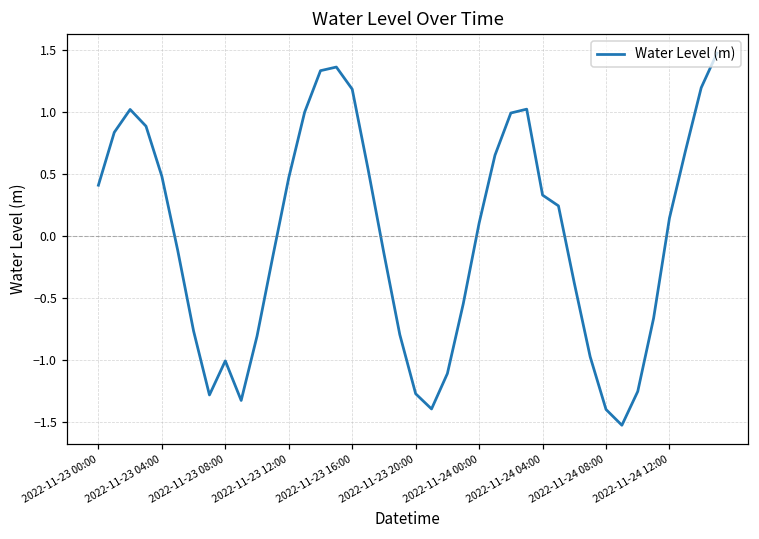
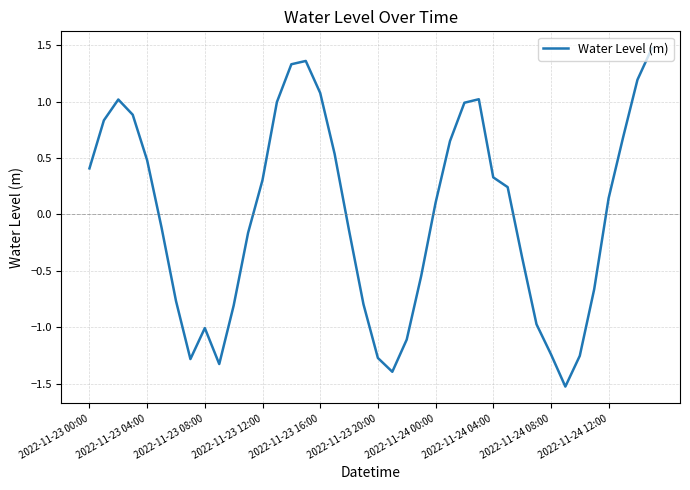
2022-11-23 12:00: 0.47 -> 0.31
2022-11-23 16:00: 1.18 -> 1.08
2022-11-24 08:00: -1.40 -> -1.24
